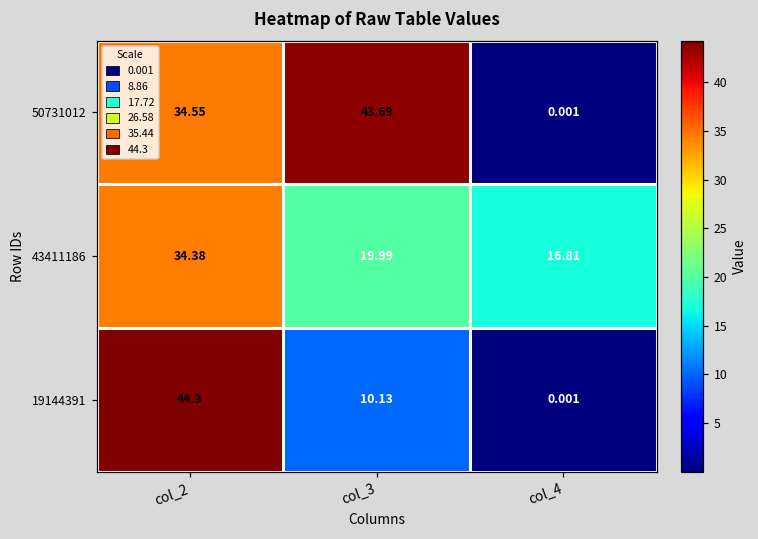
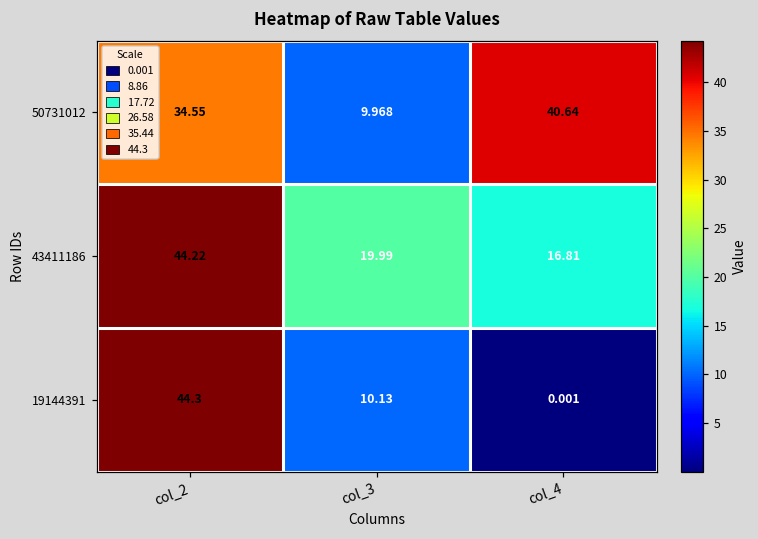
50731012, col_3: 43.69 -> 9.968
50731012, col_4: 0.001 -> 40.64
43411186, col_2: 34.38 -> 44.22
